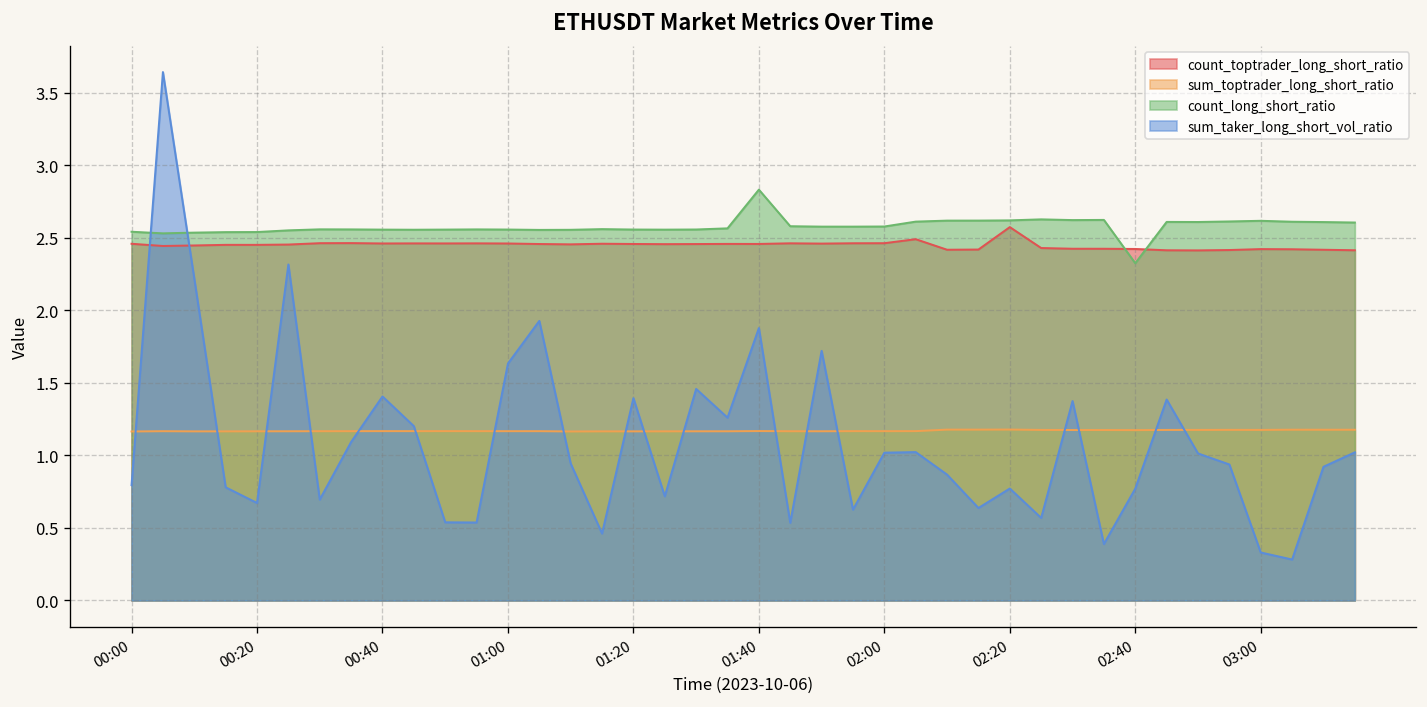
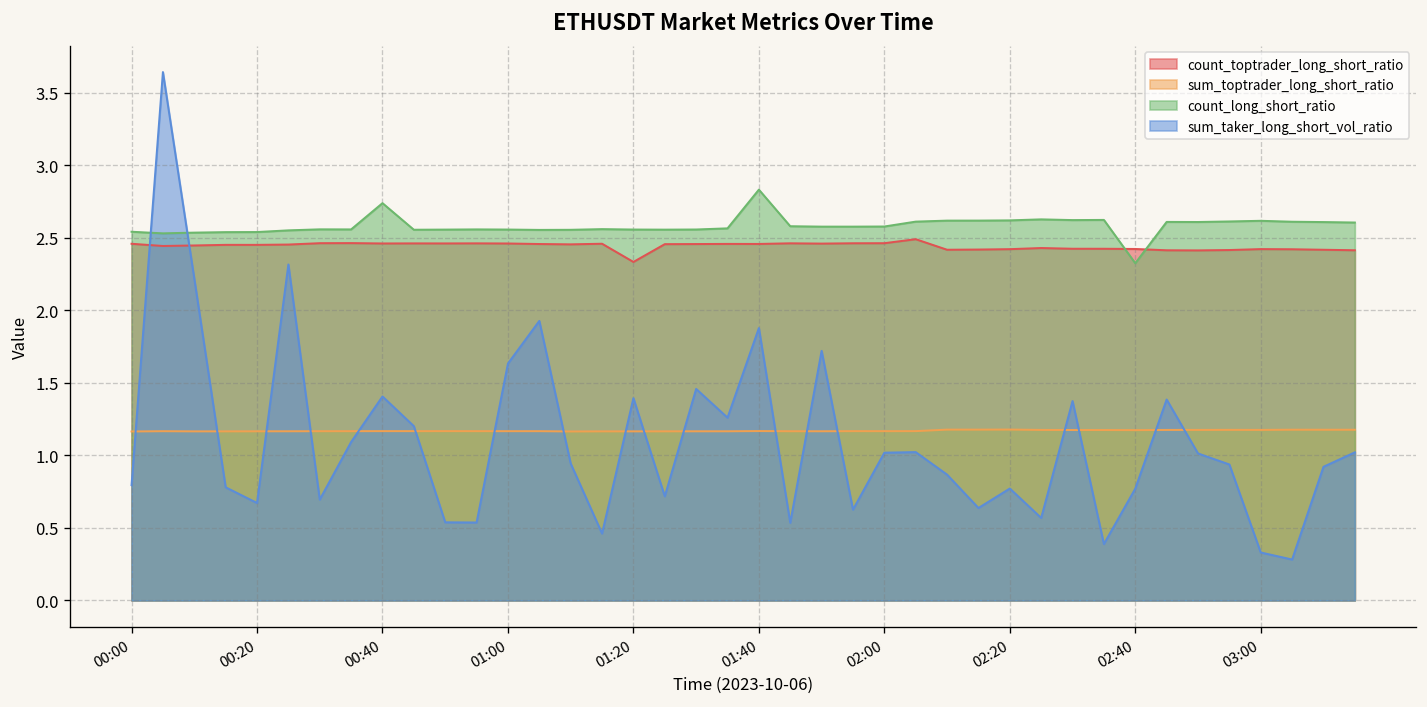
count_long_short_ratio, 00:40: 2.56 -> 2.74
count_toptrader_long_short_ratio, 01:20: 2.46 -> 2.33
count_toptrader_long_short_ratio, 02:20: 2.57 -> 2.42
